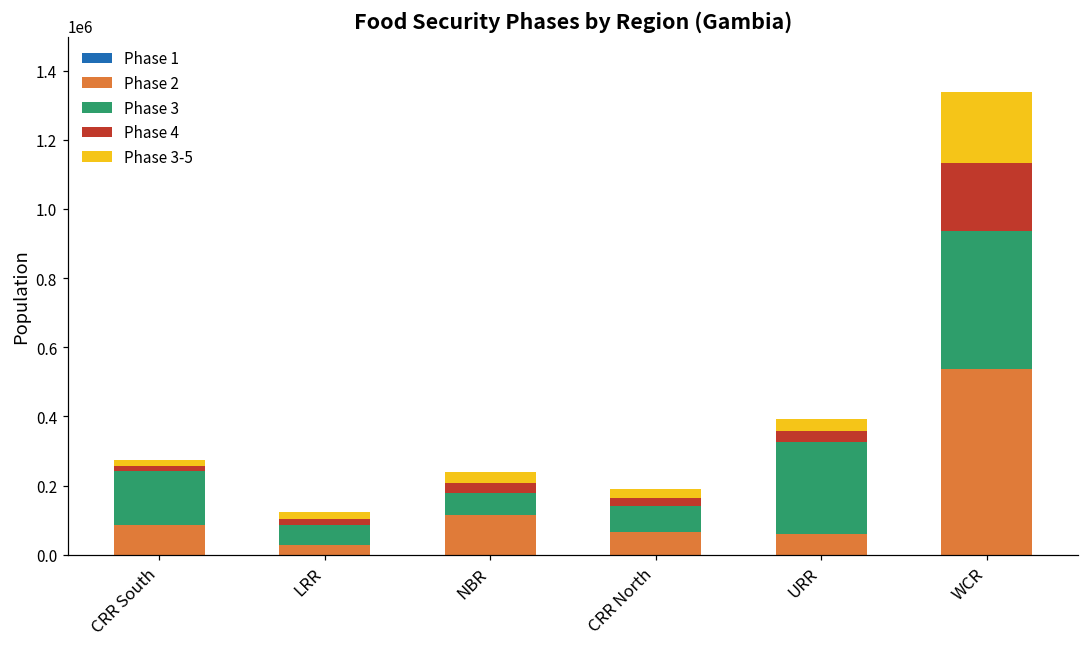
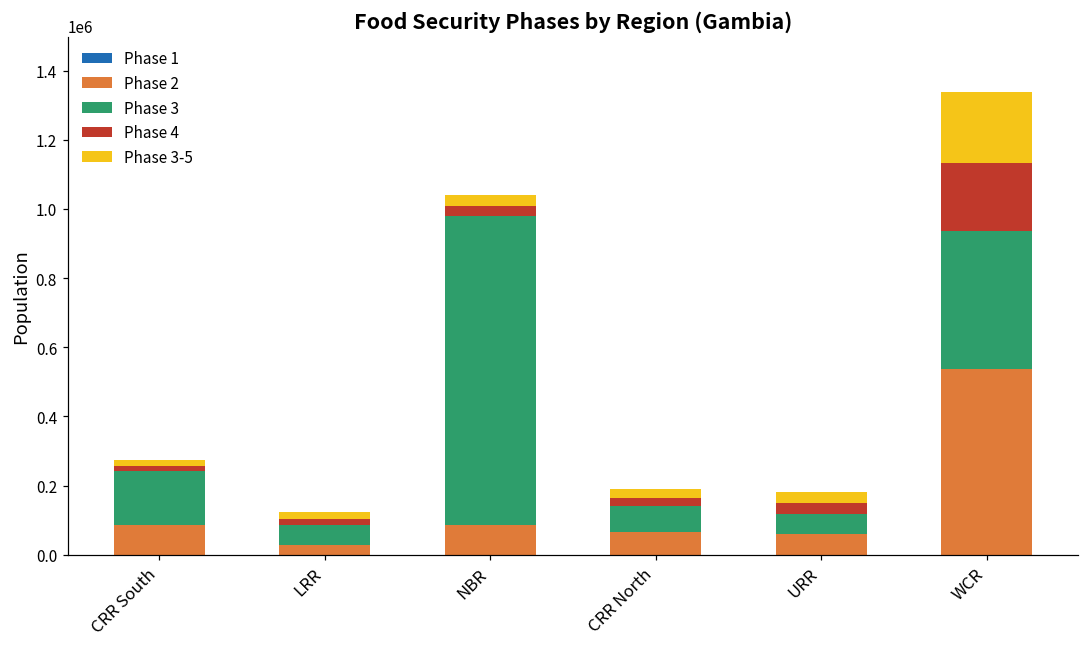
Phase 2, NBR: 120000 -> 90000
Phase 3, NBR: 60000 -> 890000
Phase 3, URR: 270000 -> 60000
